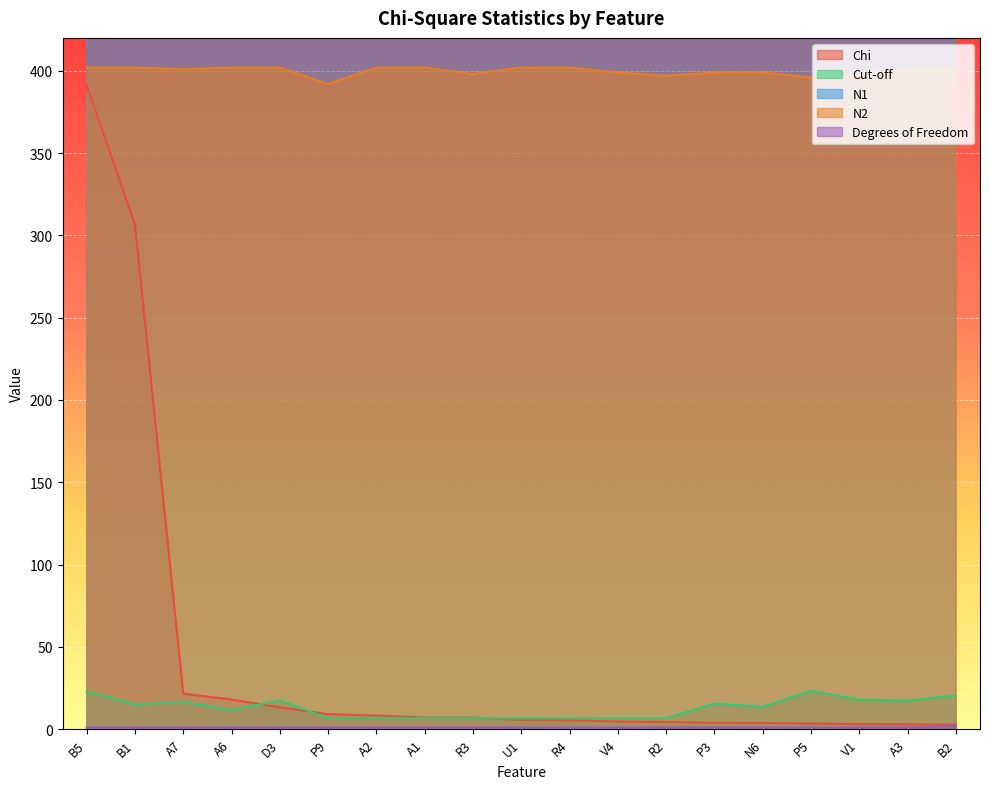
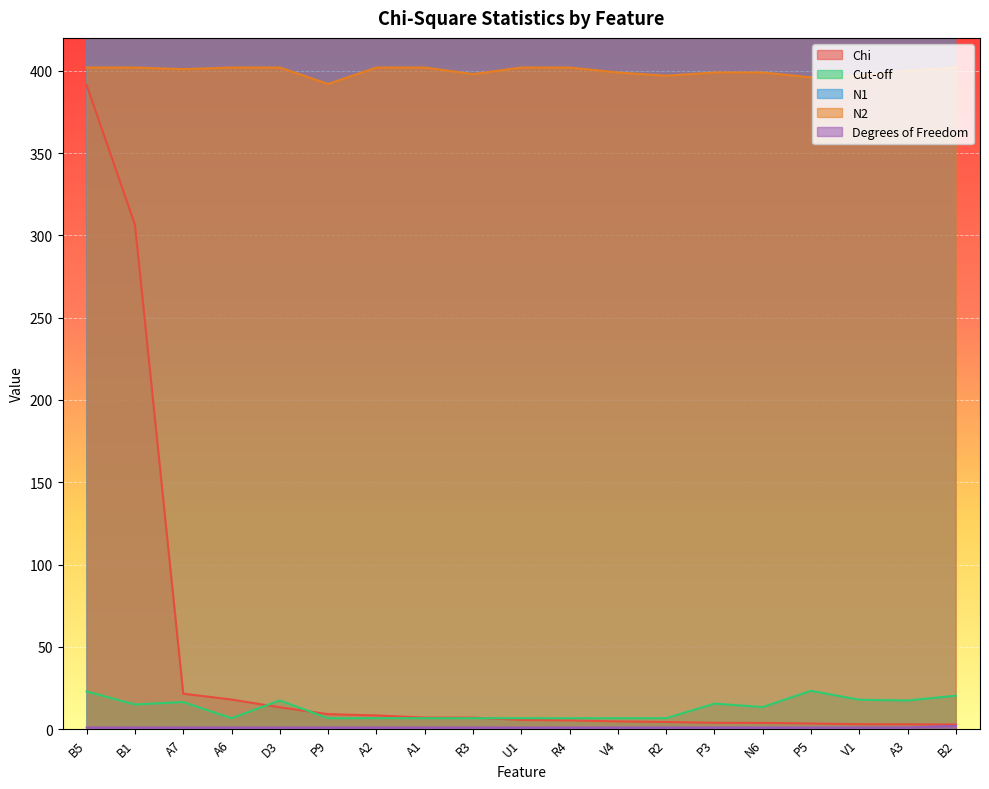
Cut-off, A6: 12 -> 7
